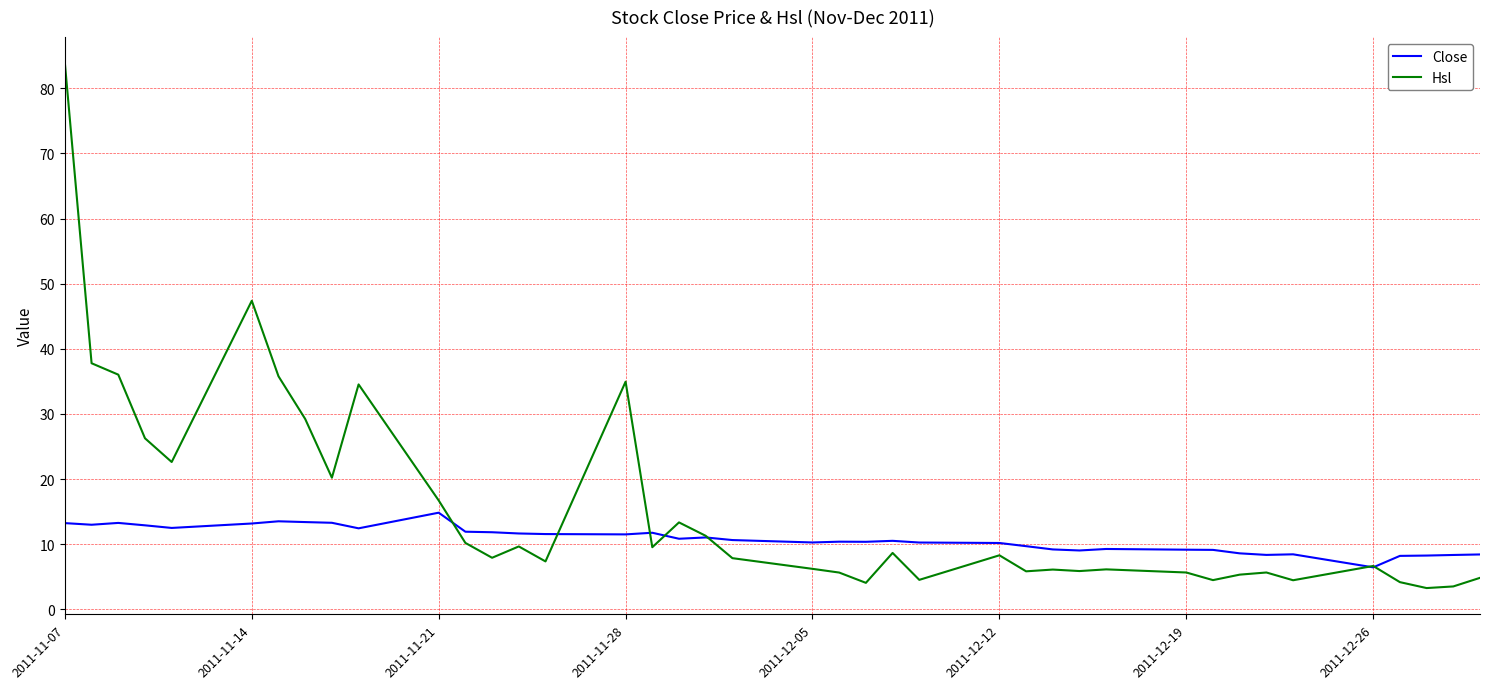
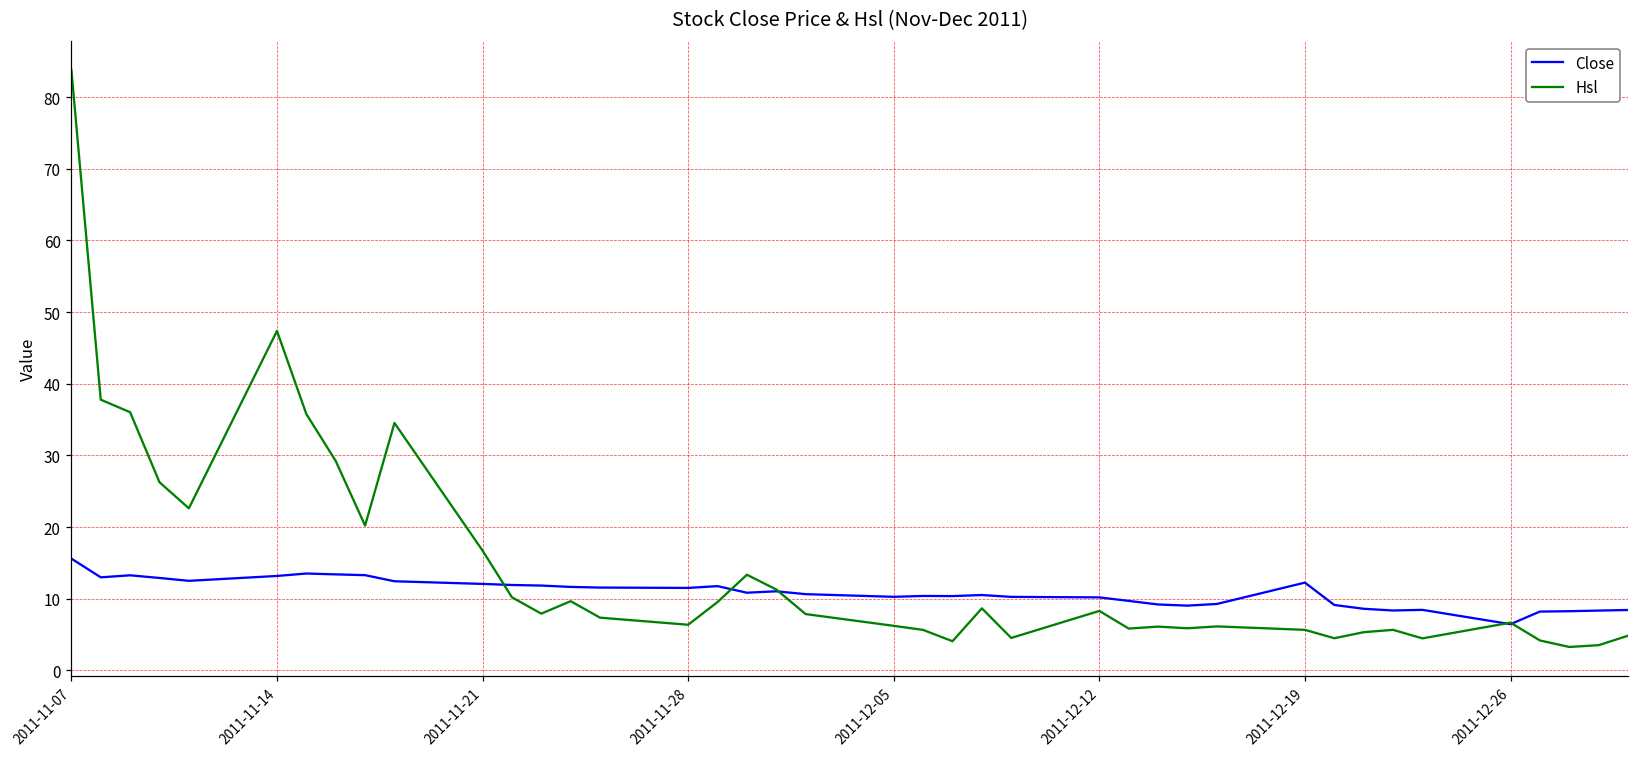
Close, 2011-11-07: 13 -> 16
Close, 2011-11-21: 15 -> 12
Hsl, 2011-11-28: 35 -> 6
Close, 2011-12-19: 9 -> 12
